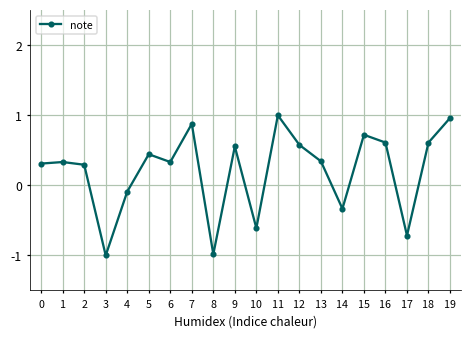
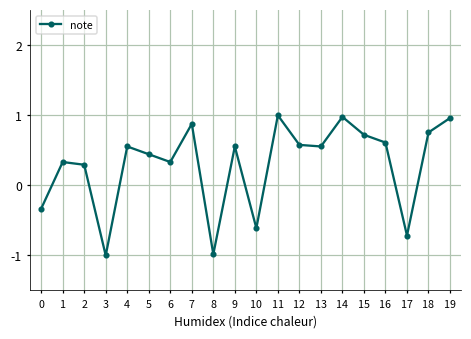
0: 0.3 -> -0.3
4: -0.1 -> 0.6
13: 0.3 -> 0.6
14: -0.3 -> 1.0
18: 0.6 -> 0.8
